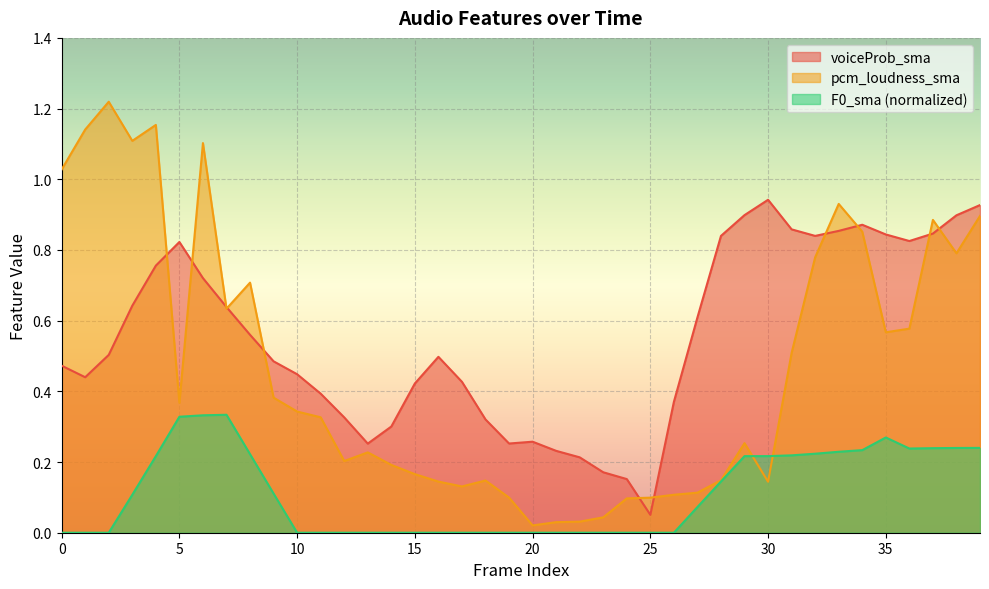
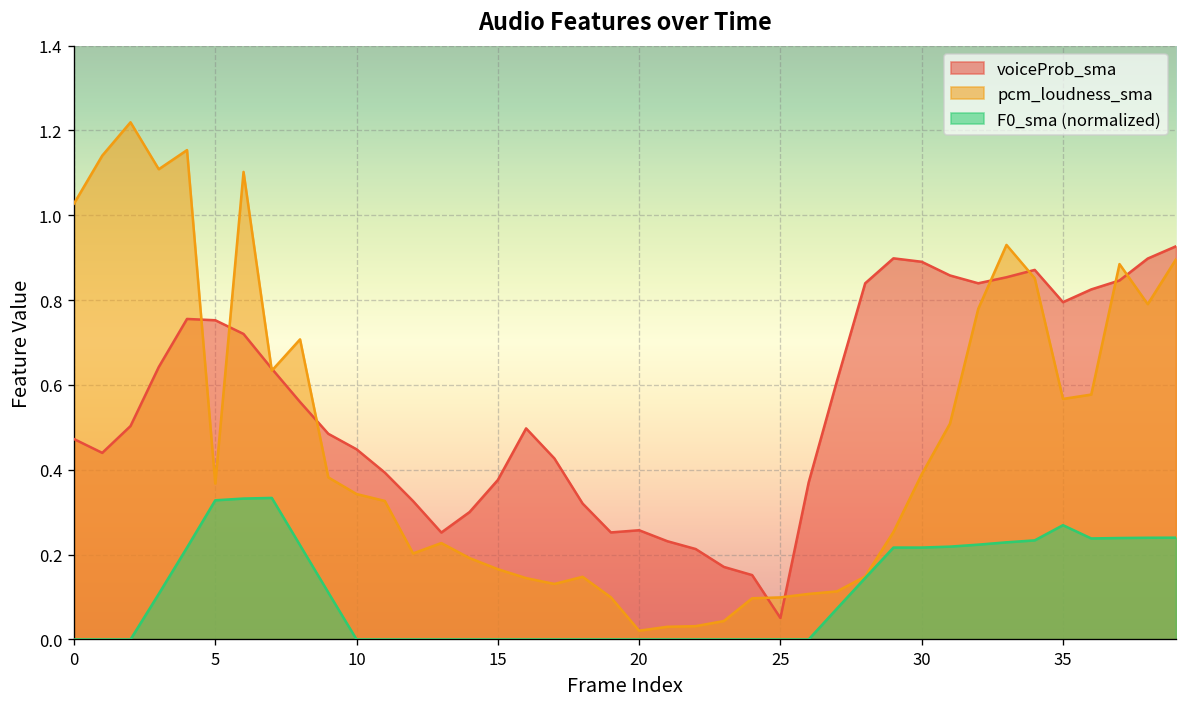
voiceProb_sma, 5: 0.82 -> 0.75
voiceProb_sma, 15: 0.42 -> 0.38
voiceProb_sma, 30: 0.94 -> 0.89
pcm_loudness_sma, 30: 0.14 -> 0.39
voiceProb_sma, 35: 0.84 -> 0.80
